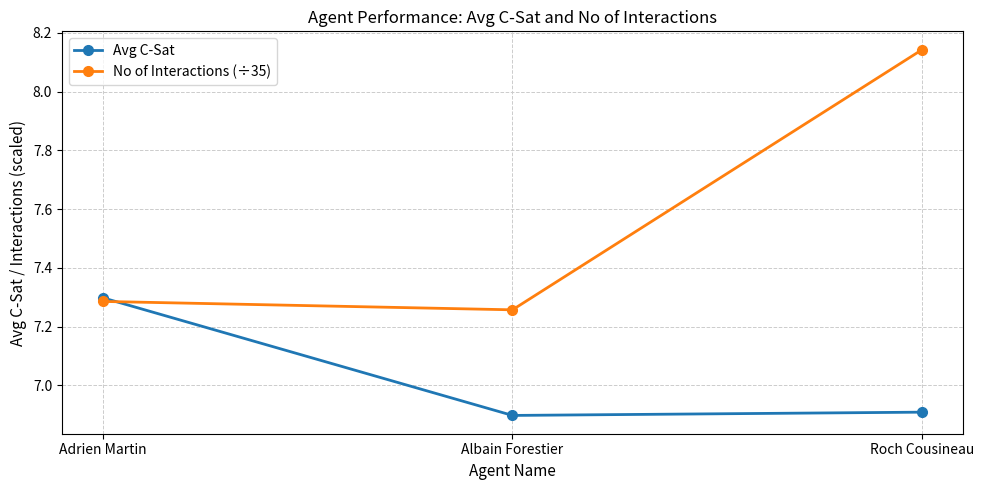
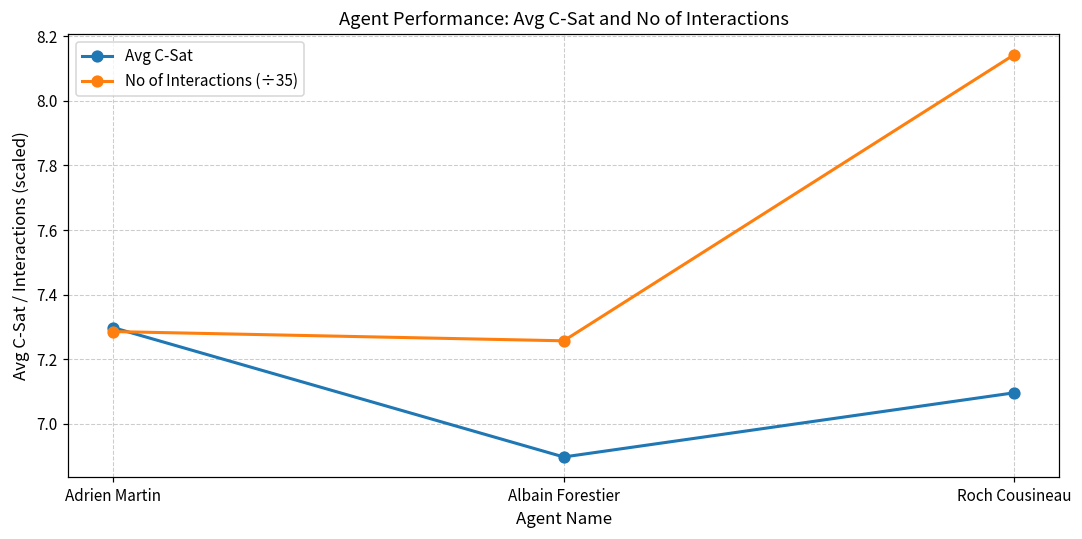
Avg C-Sat, Roch Cousineau: 6.91 -> 7.10
